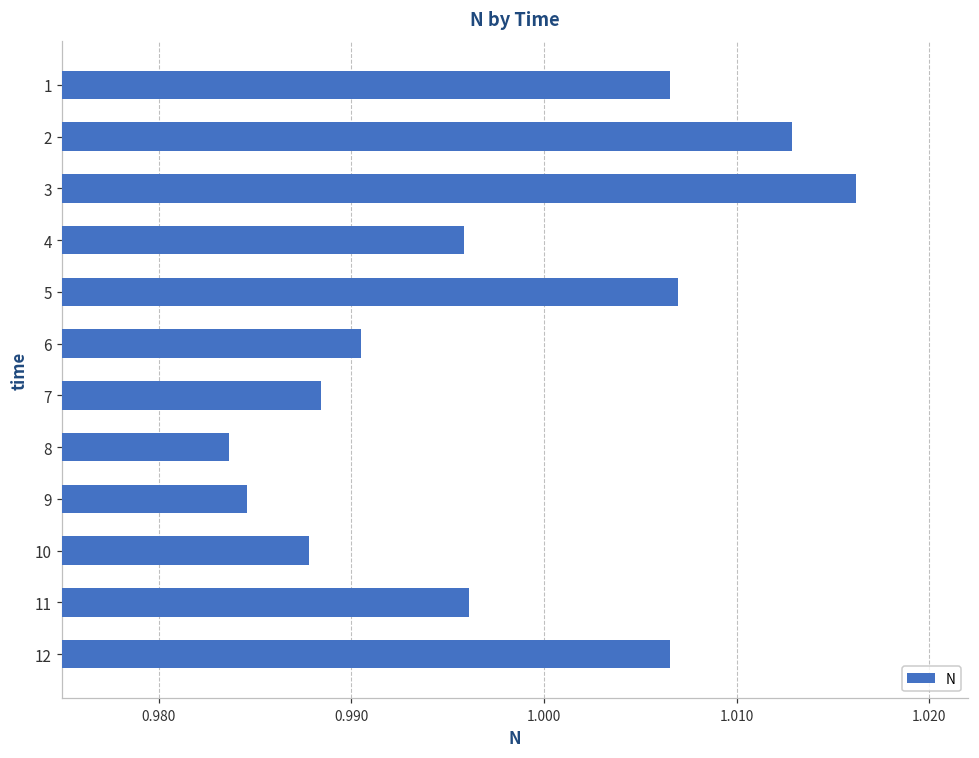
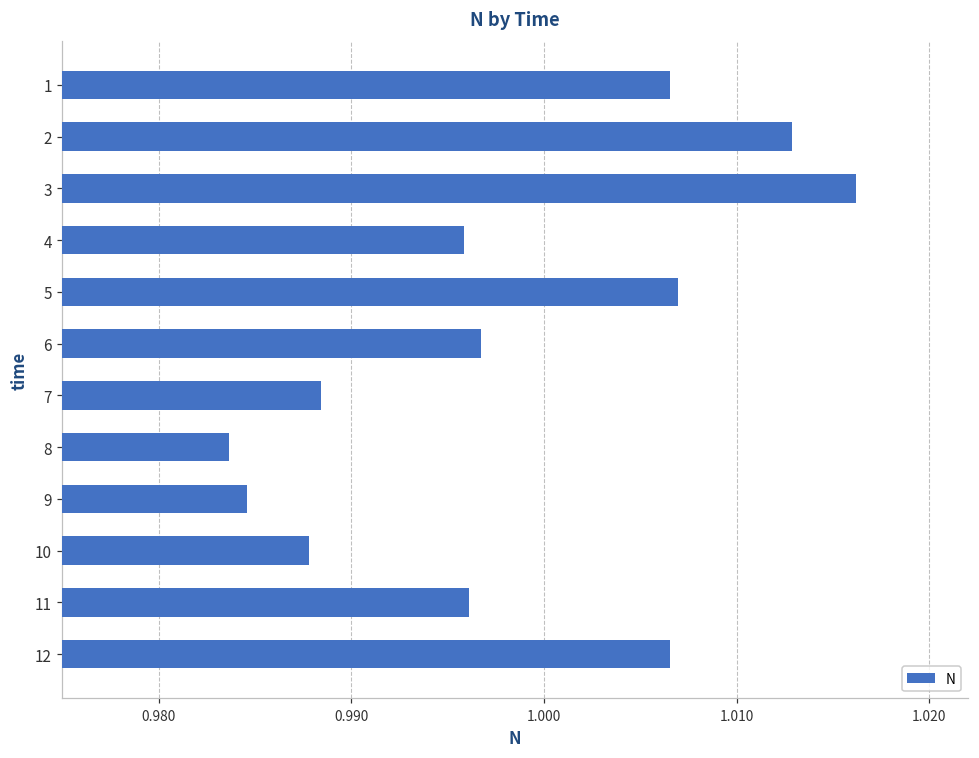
6: 0.9905 -> 0.9967
